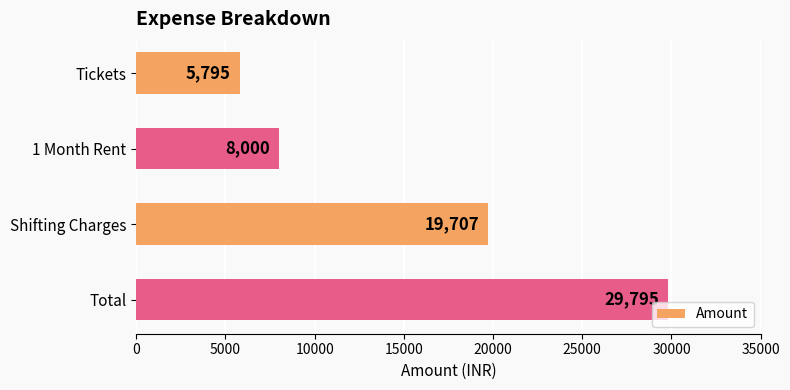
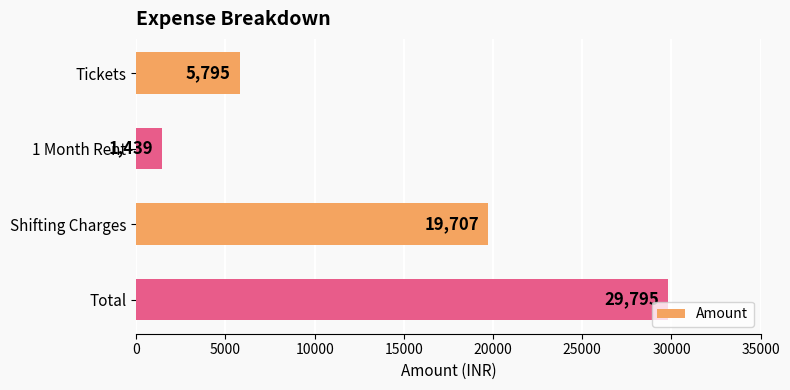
1 Month Rent: 8,000 -> 1,439
